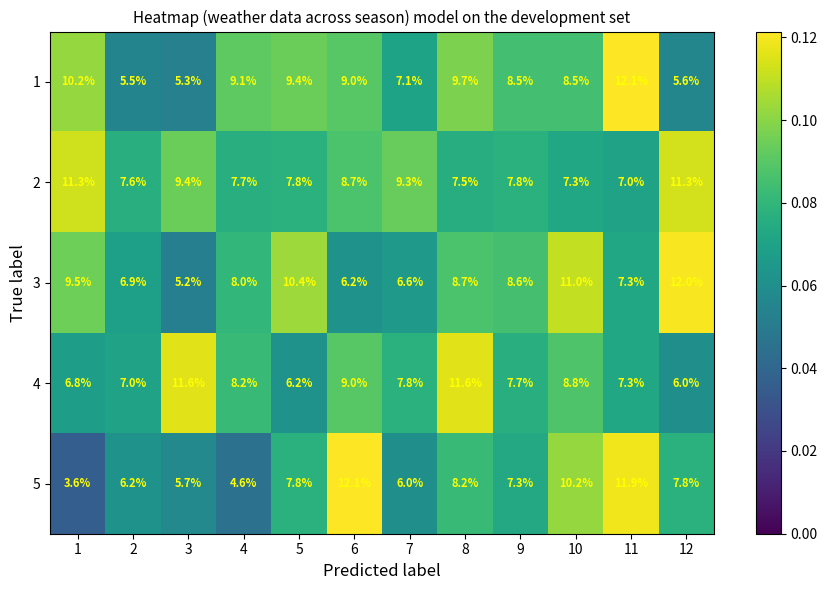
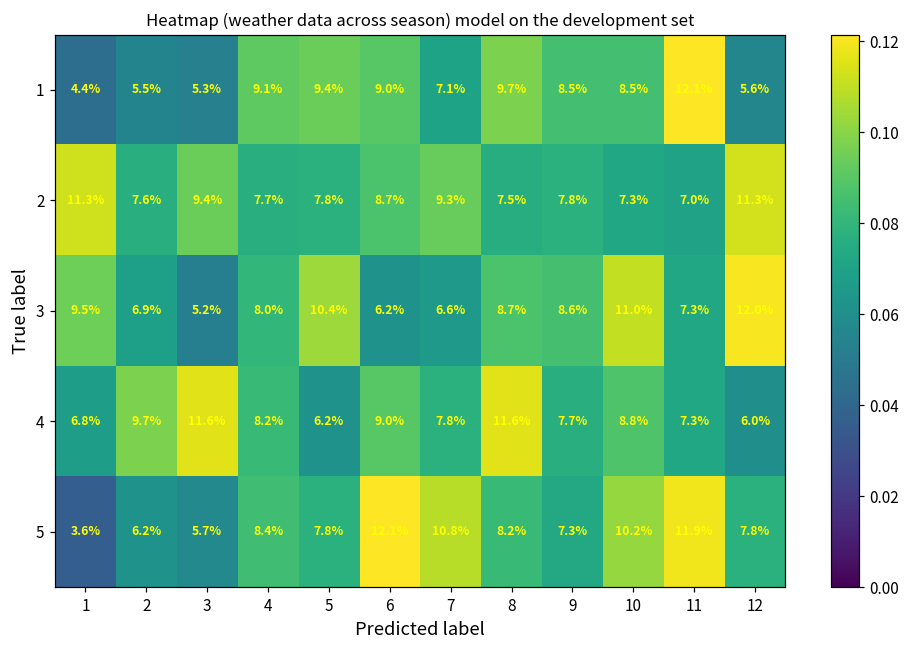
1, 1: 10.2% -> 4.4%
4, 2: 7.0% -> 9.7%
5, 4: 4.6% -> 8.4%
5, 7: 6.0% -> 10.8%
